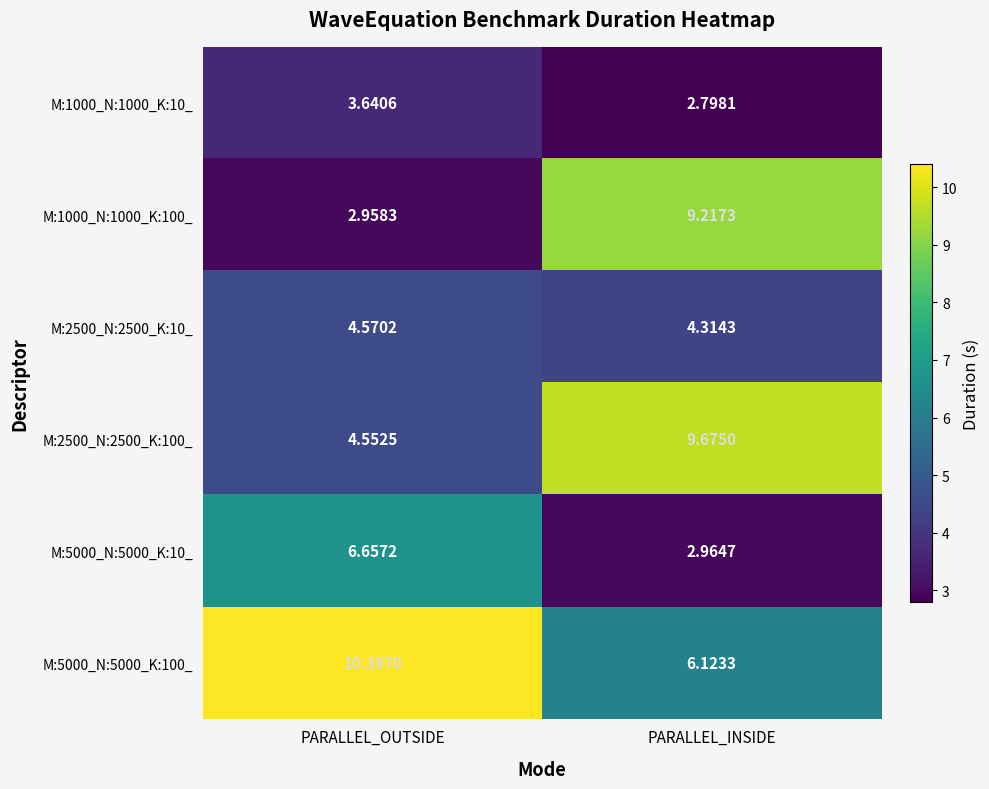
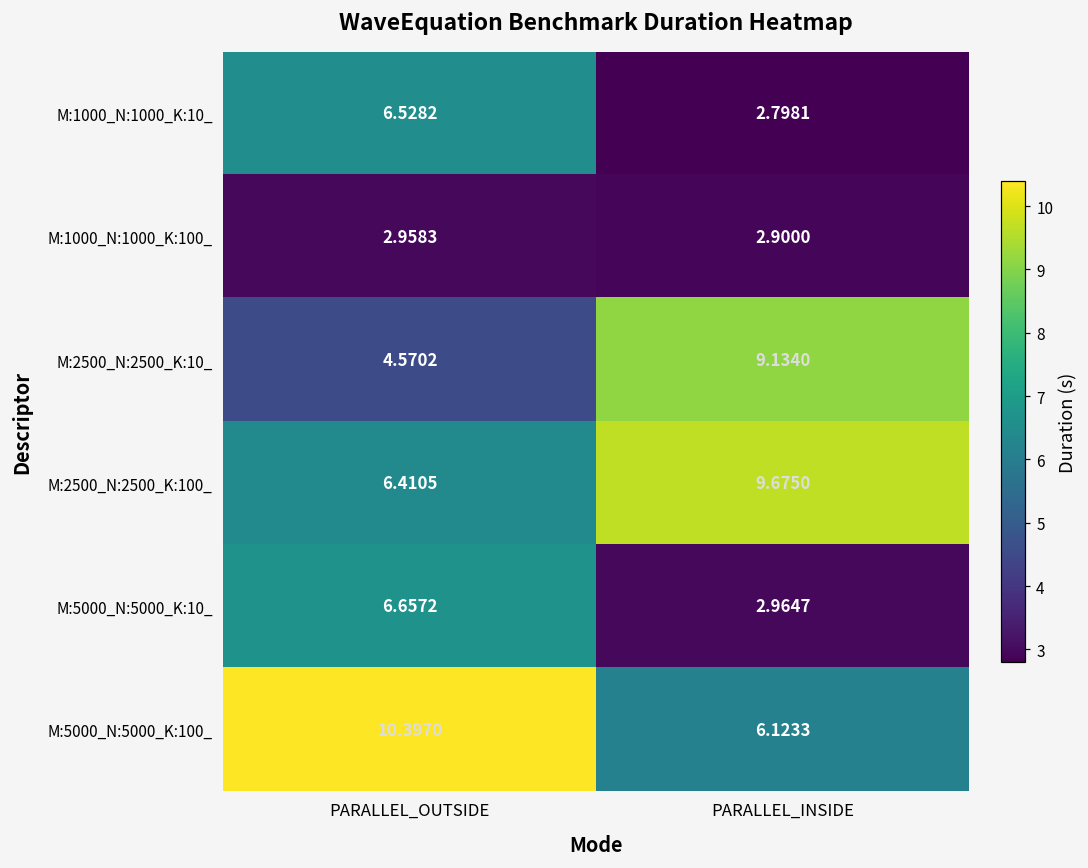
M:1000_N:1000_K:10_, PARALLEL_OUTSIDE: 3.6406 -> 6.5282
M:1000_N:1000_K:100_, PARALLEL_INSIDE: 9.2173 -> 2.9000
M:2500_N:2500_K:10_, PARALLEL_INSIDE: 4.3143 -> 9.1340
M:2500_N:2500_K:100_, PARALLEL_OUTSIDE: 4.5525 -> 6.4105
